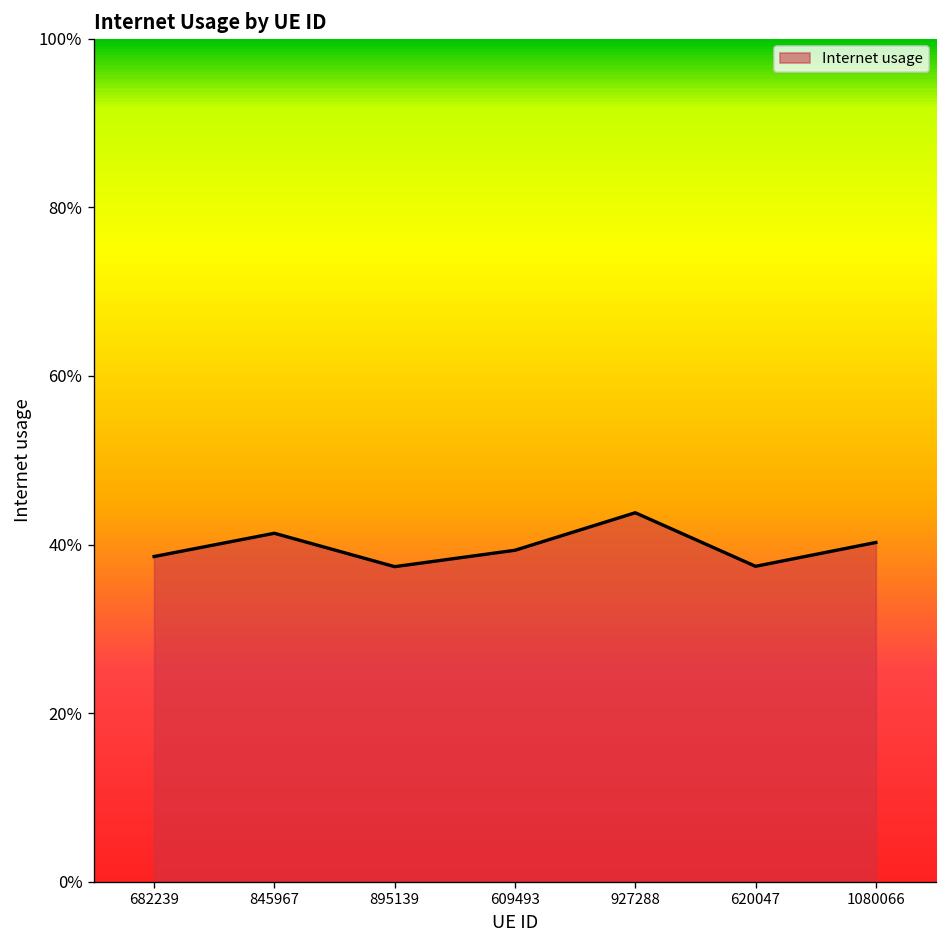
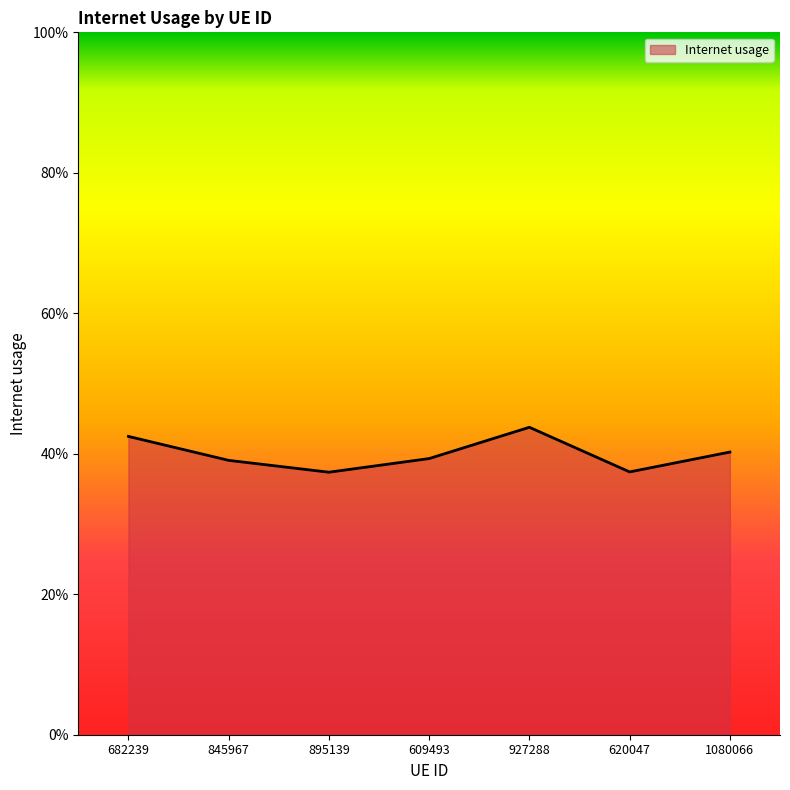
682239: 39% -> 42%
845967: 41% -> 39%
